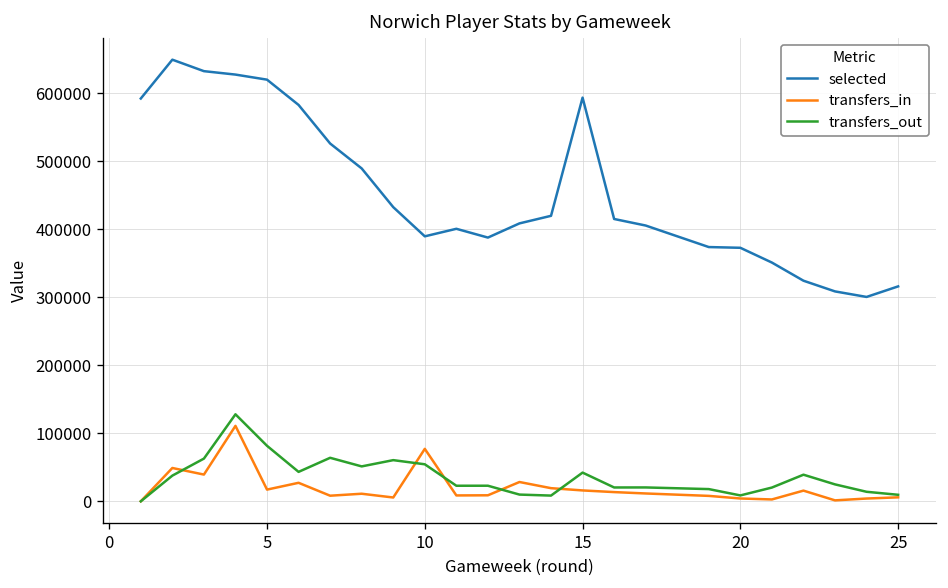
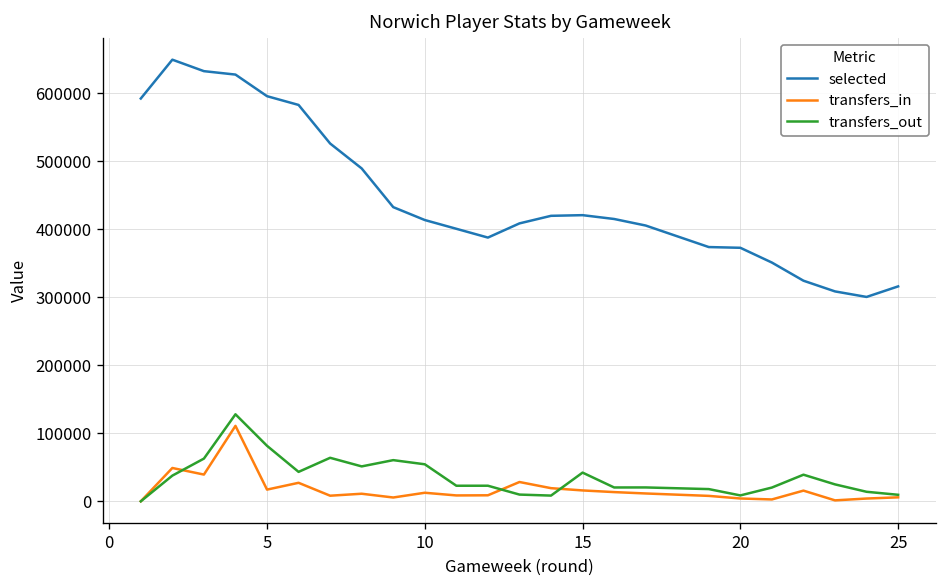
selected, 5: 620000 -> 600000
selected, 10: 390000 -> 410000
transfers_in, 10: 80000 -> 10000
selected, 15: 590000 -> 420000
